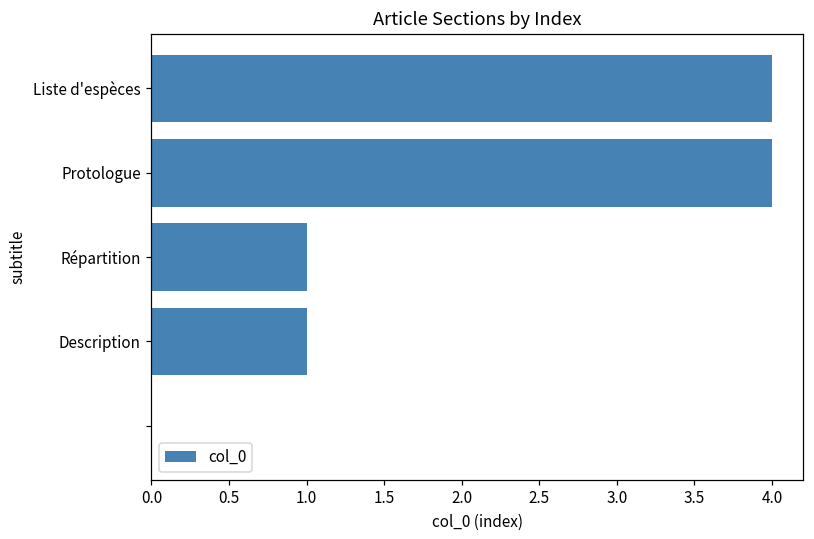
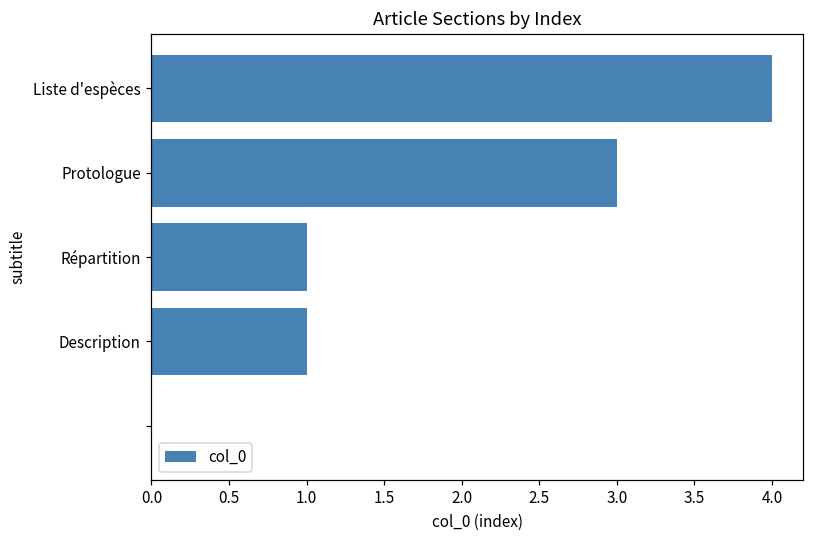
Protologue: 4 -> 3
